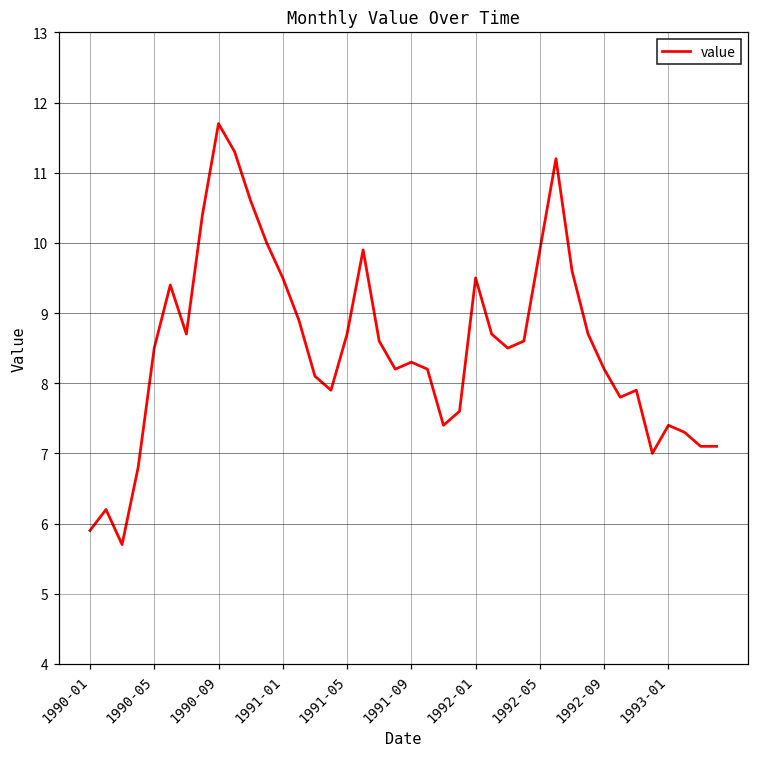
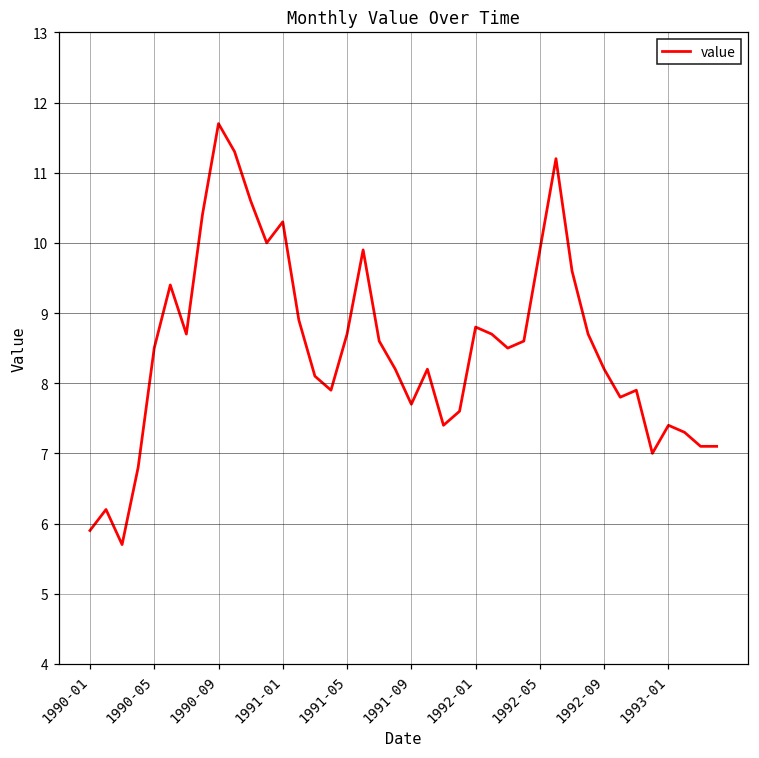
1991-01: 9.5 -> 10.3
1991-09: 8.3 -> 7.7
1992-01: 9.5 -> 8.8
